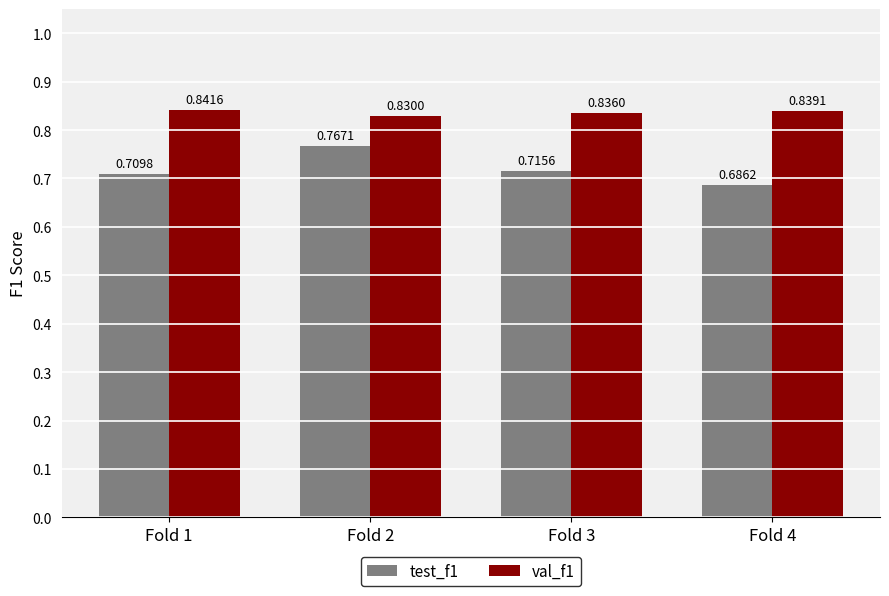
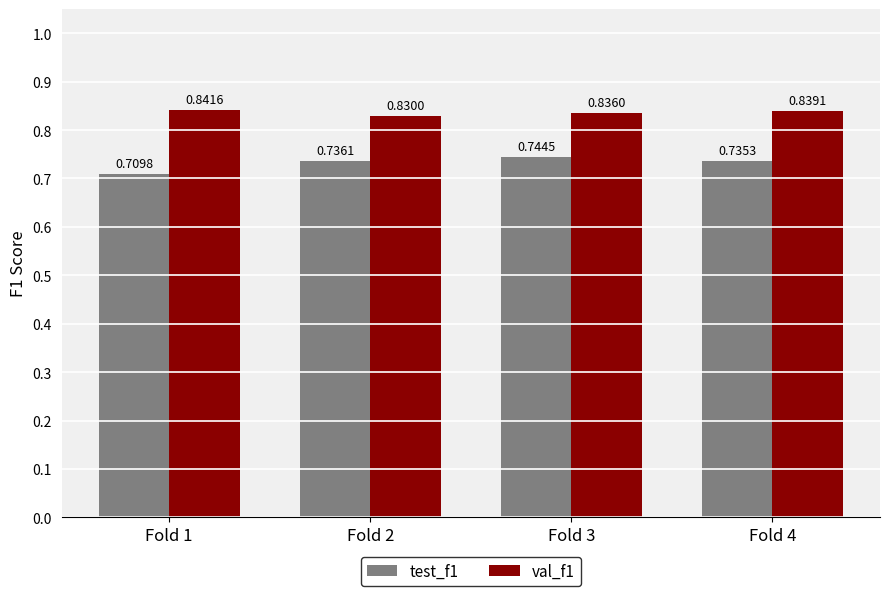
test_f1, Fold 2: 0.7671 -> 0.7361
test_f1, Fold 3: 0.7156 -> 0.7445
test_f1, Fold 4: 0.6862 -> 0.7353
